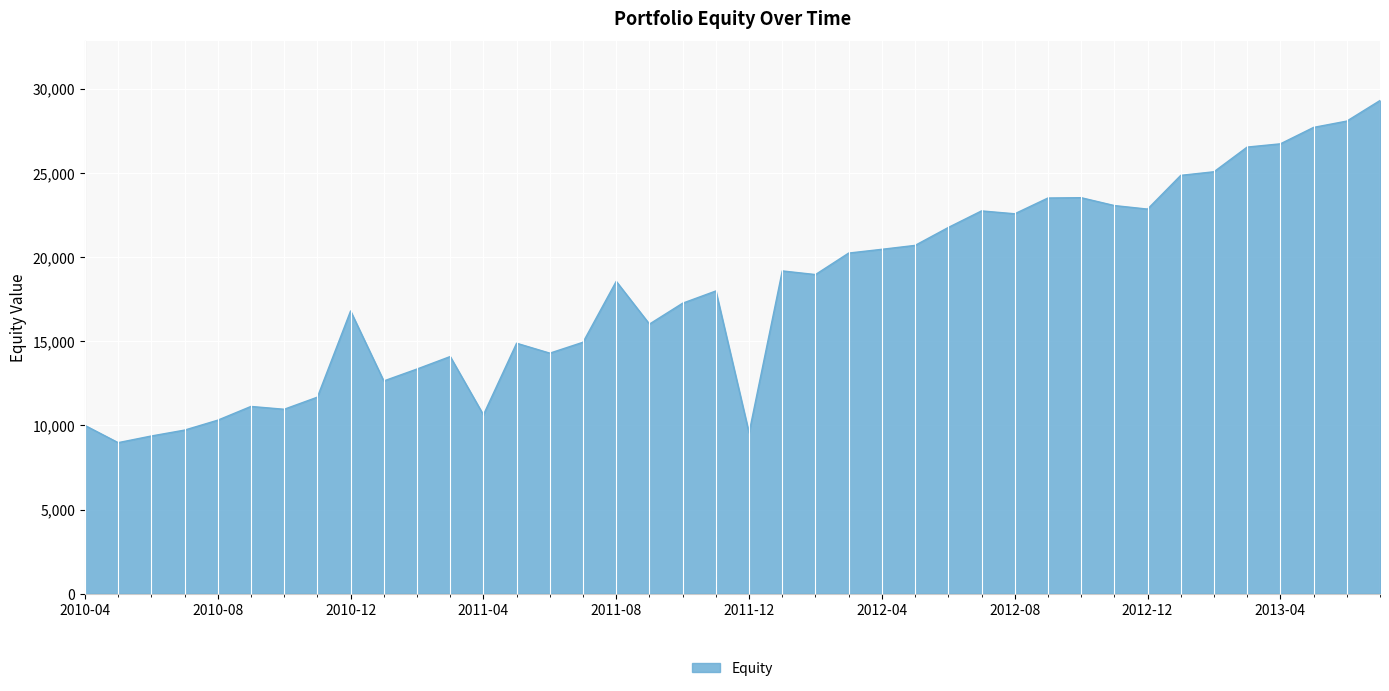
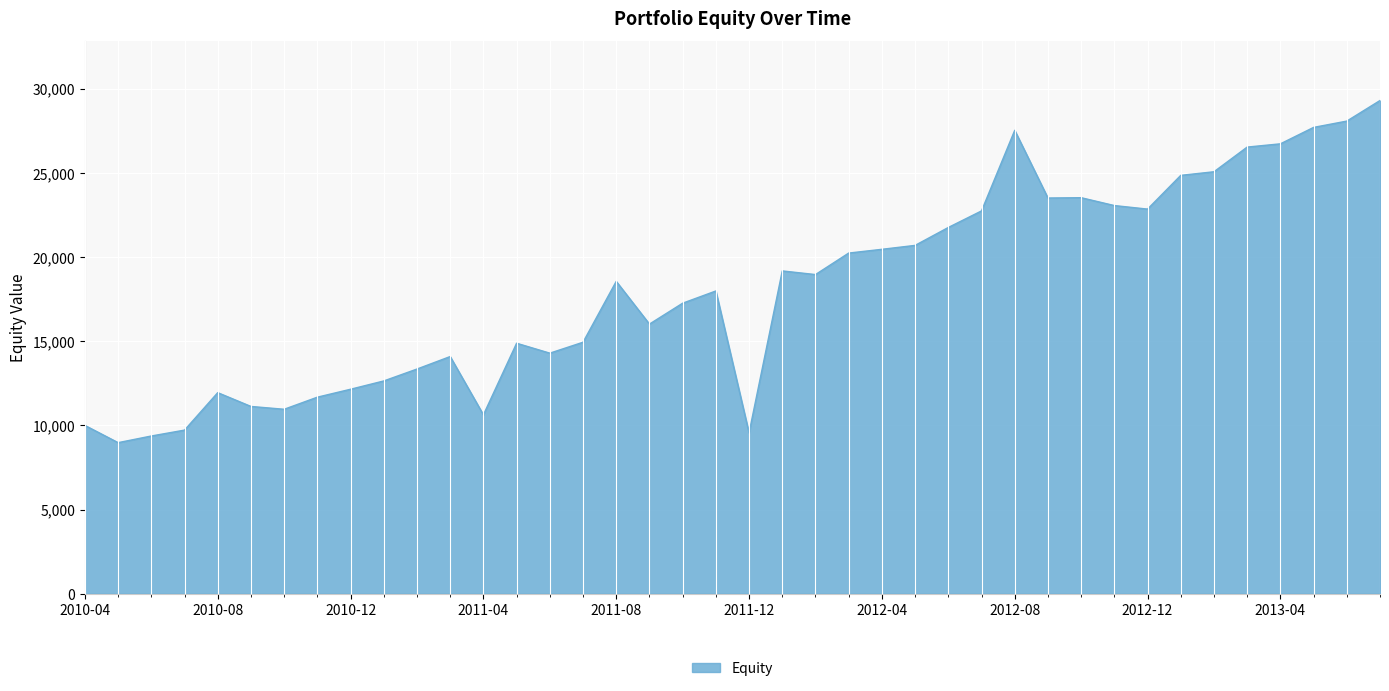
2010-08: 10,300 -> 11,900
2010-12: 16,800 -> 12,100
2012-08: 22,600 -> 27,500
